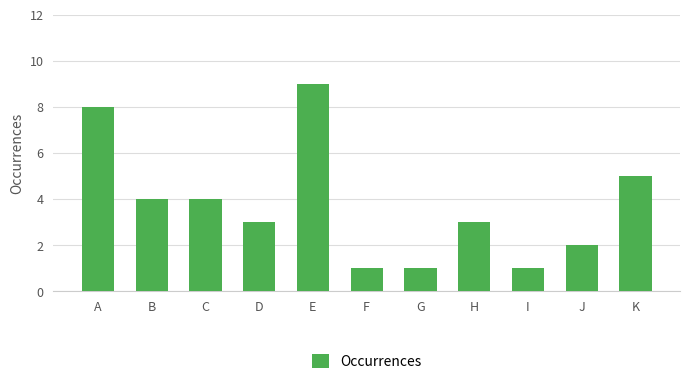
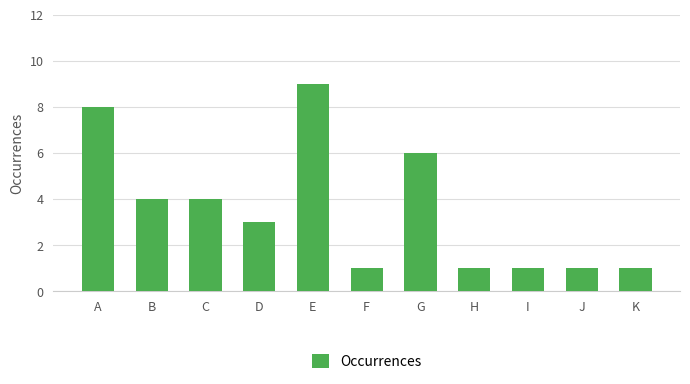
G: 1 -> 6
H: 3 -> 1
J: 2 -> 1
K: 5 -> 1
